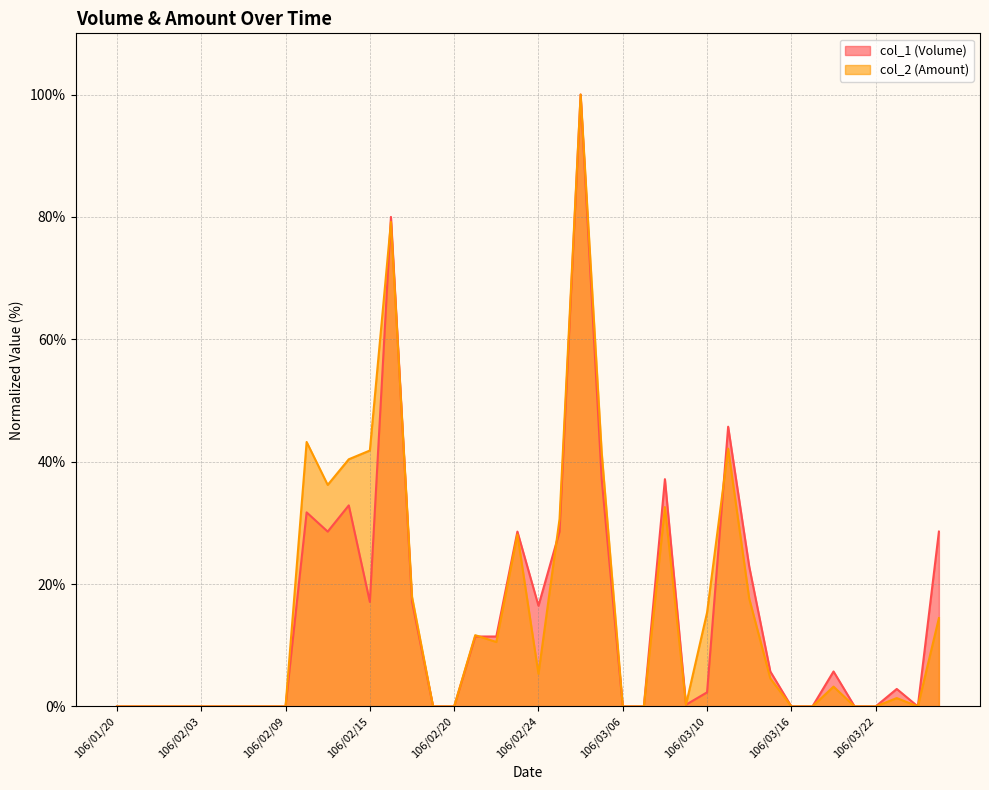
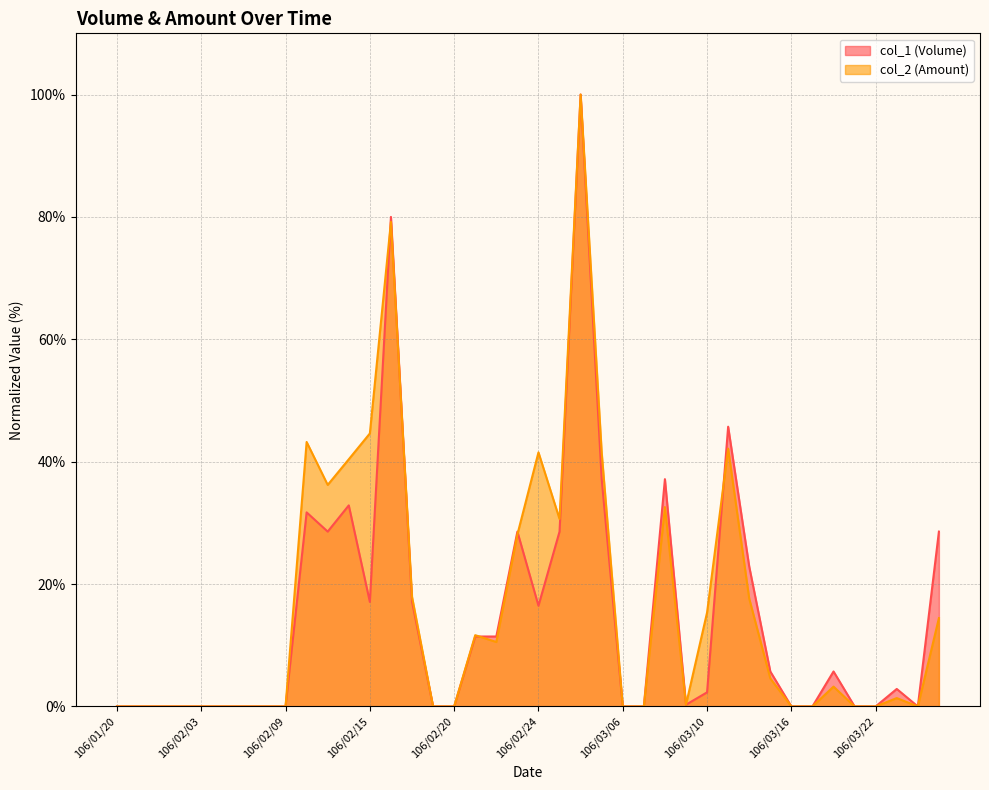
col_2 (Amount), 106/02/15: 42% -> 45%
col_2 (Amount), 106/02/24: 5% -> 42%
